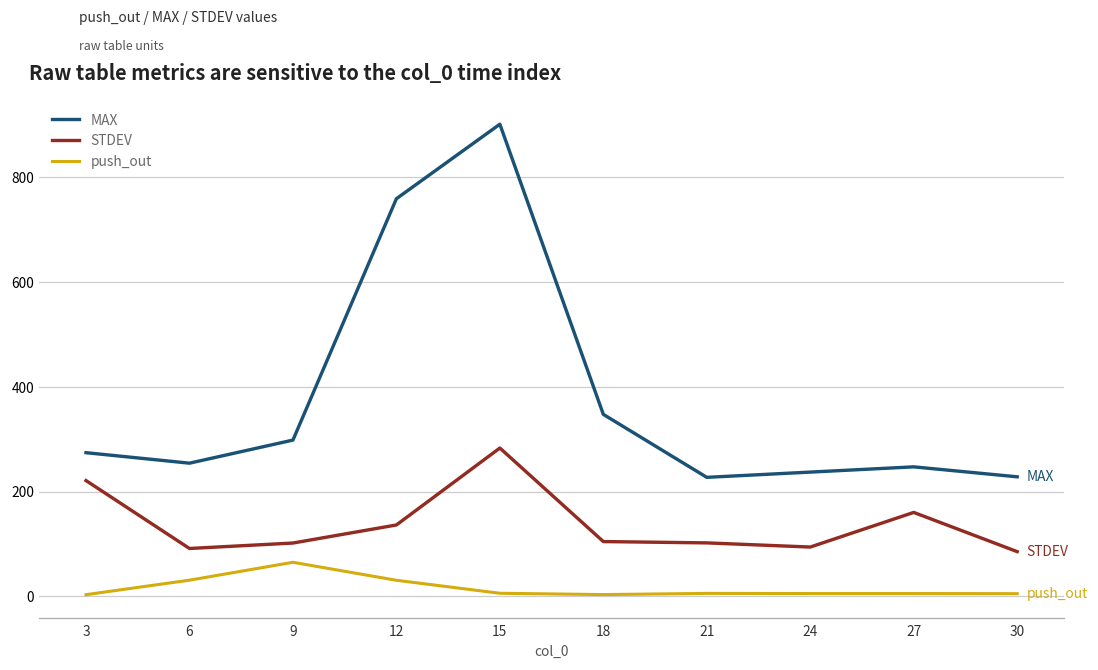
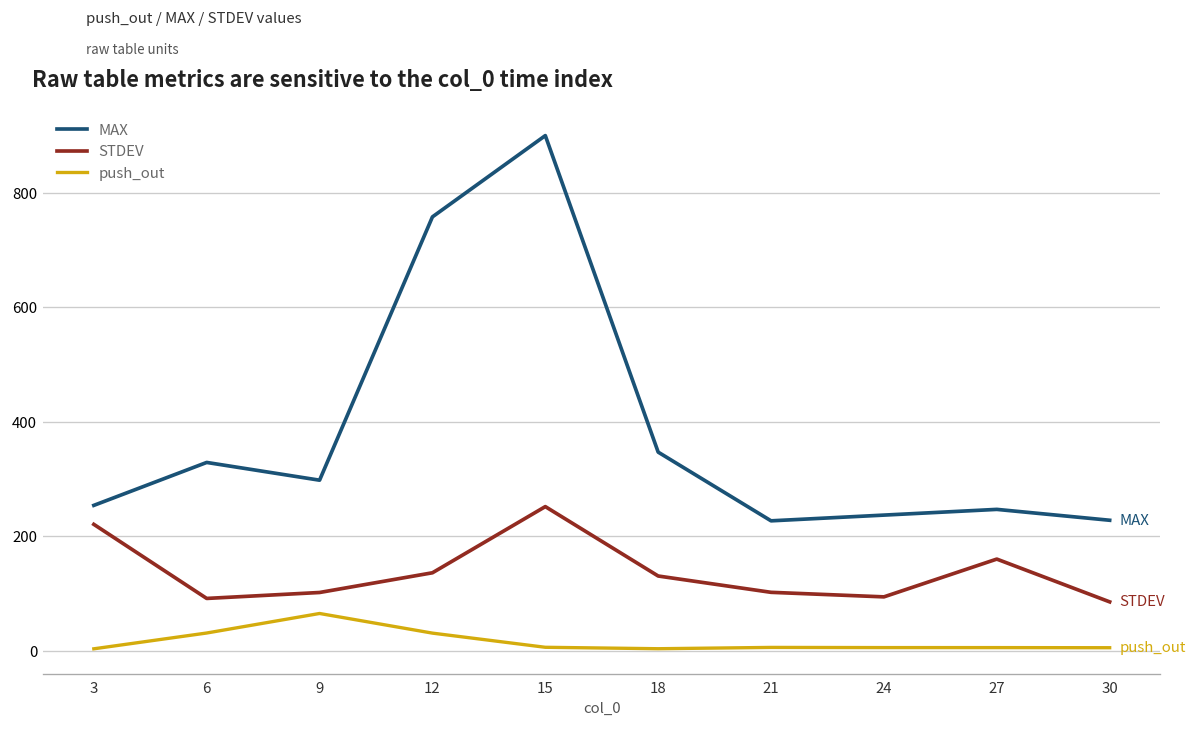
MAX, 3: 270 -> 250
MAX, 6: 250 -> 330
STDEV, 15: 280 -> 250
STDEV, 18: 100 -> 130
